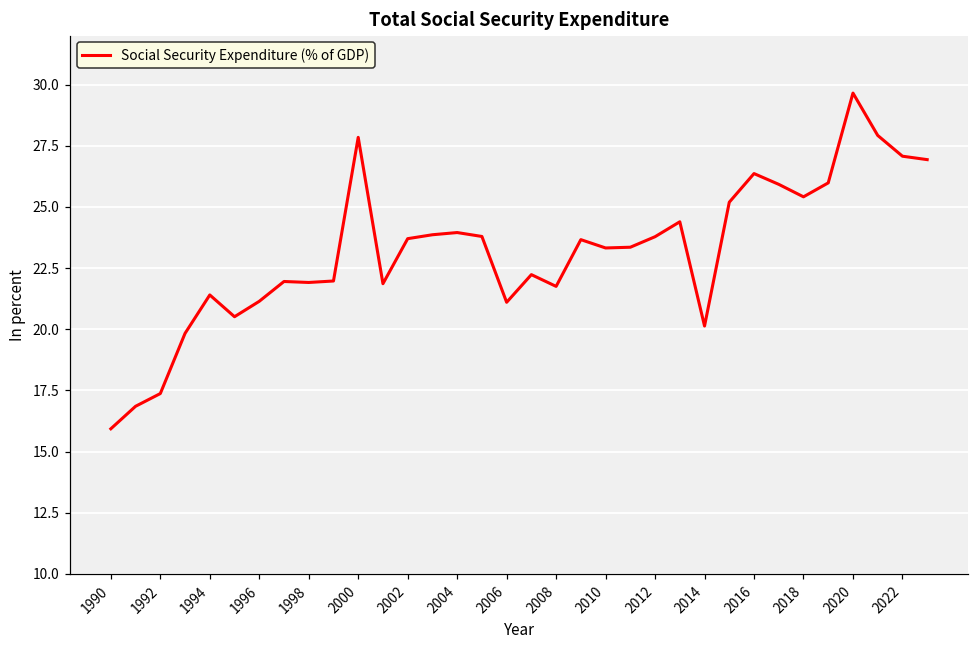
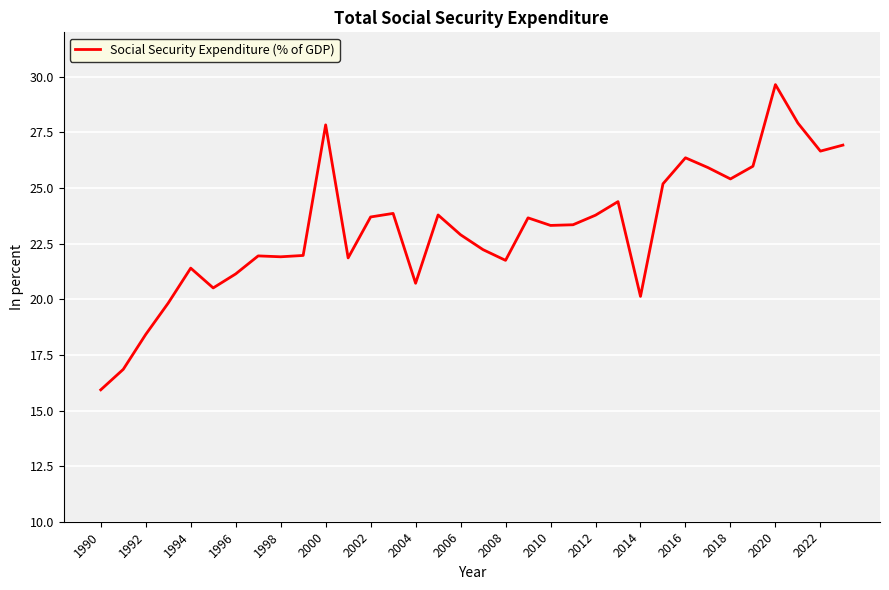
1992: 17.4 -> 18.4
2004: 24.0 -> 20.7
2006: 21.1 -> 22.9
2022: 27.1 -> 26.7
